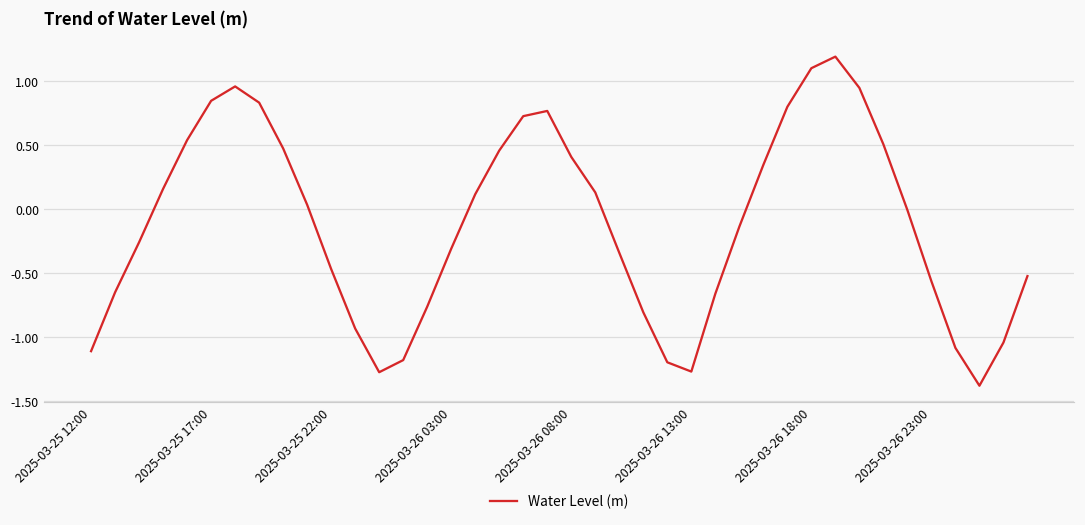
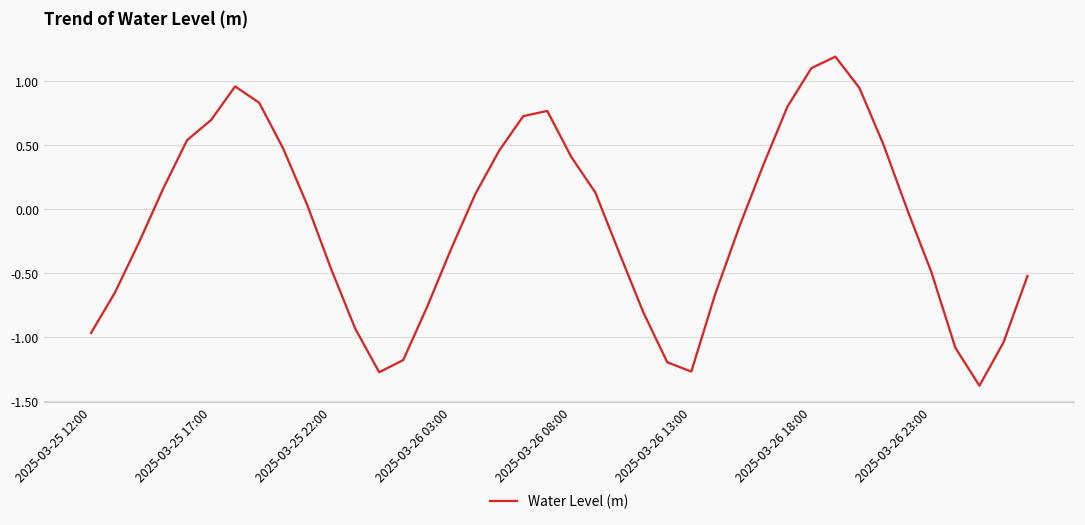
2025-03-25 12:00: -1.11 -> -0.97
2025-03-25 17:00: 0.85 -> 0.70
2025-03-26 23:00: -0.56 -> -0.49
